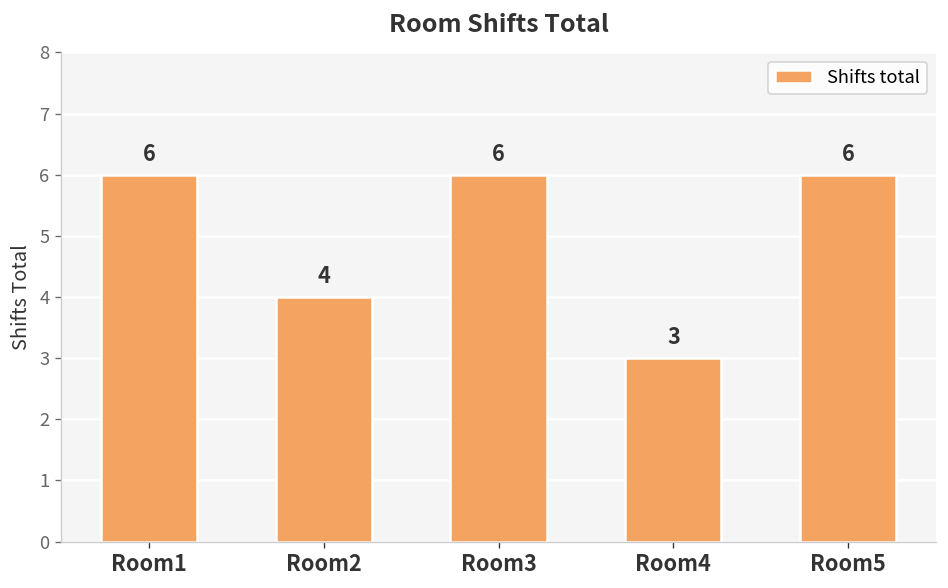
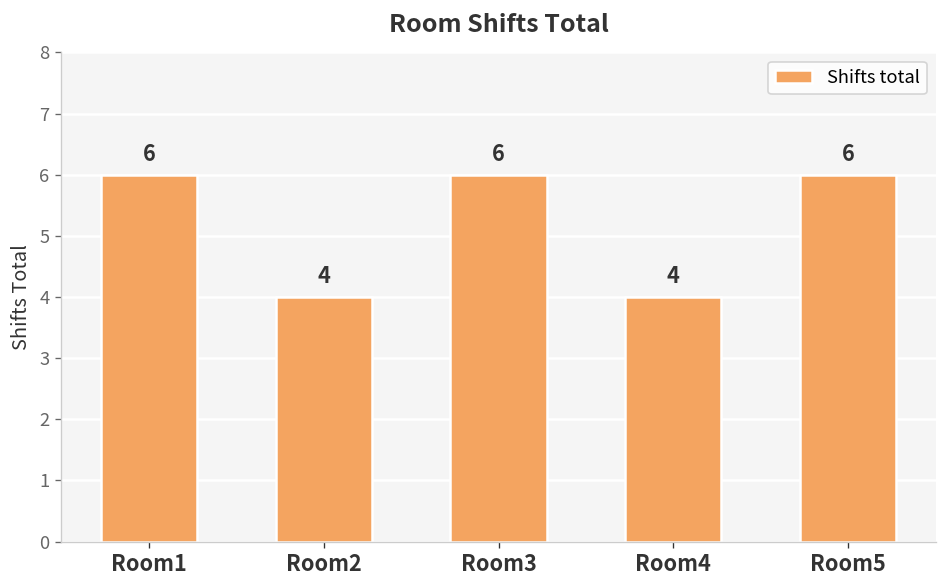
Room4: 3 -> 4
